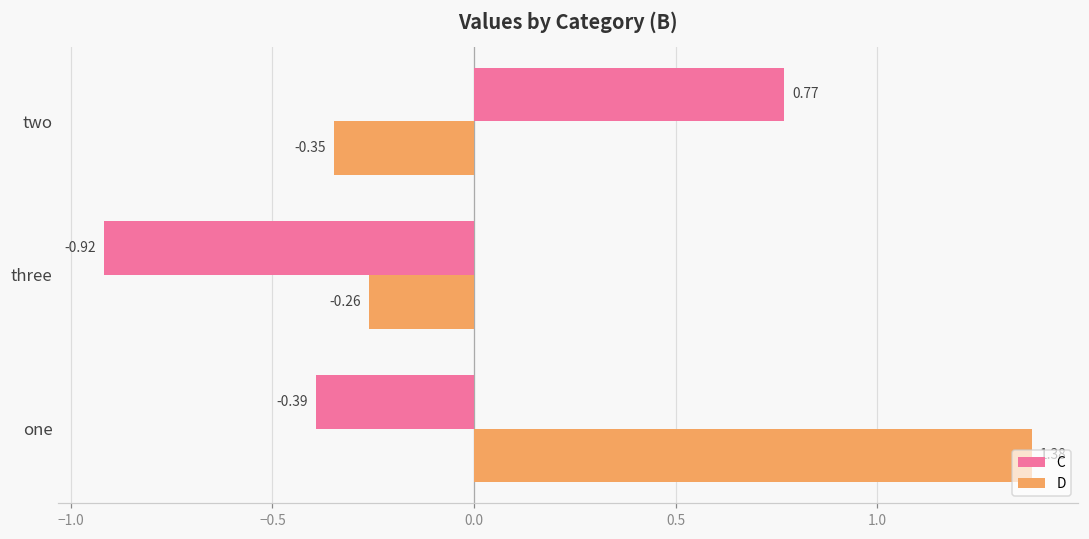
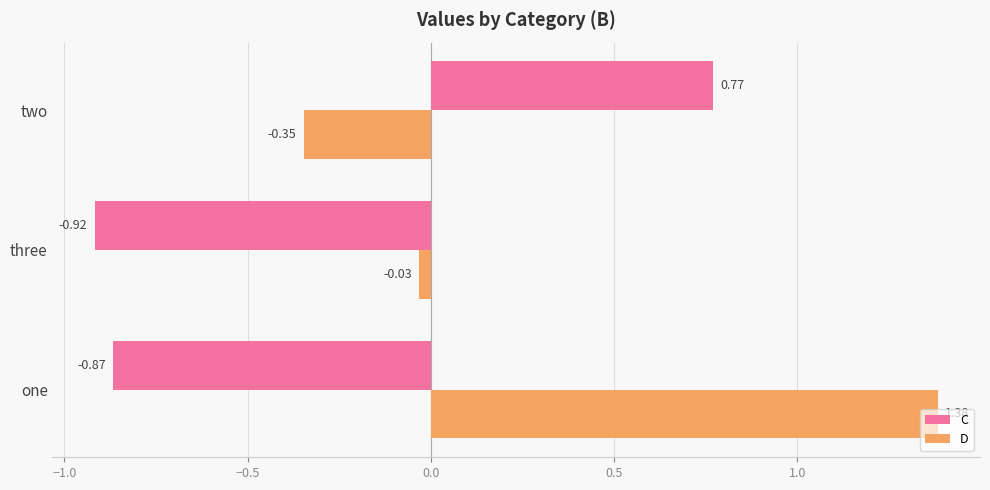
D, three: -0.26 -> -0.03
C, one: -0.39 -> -0.87
